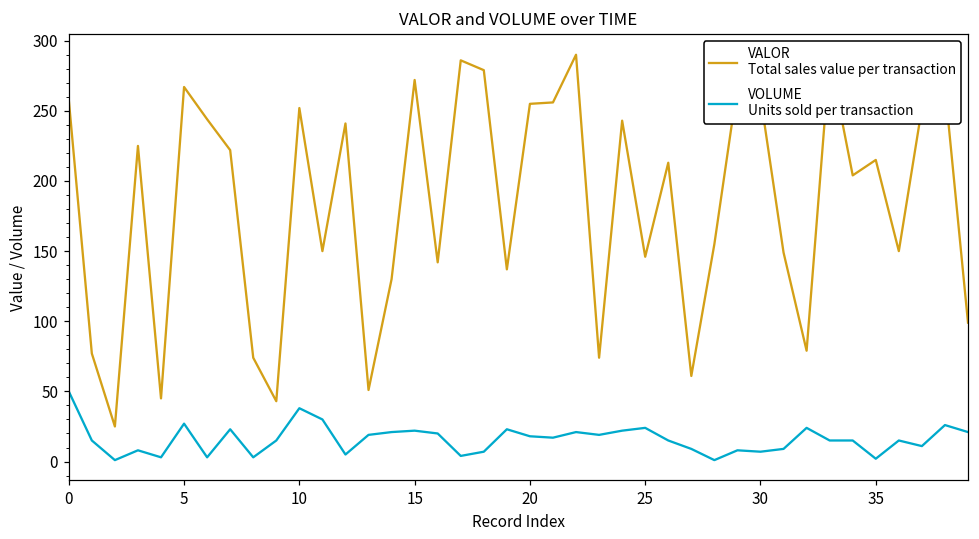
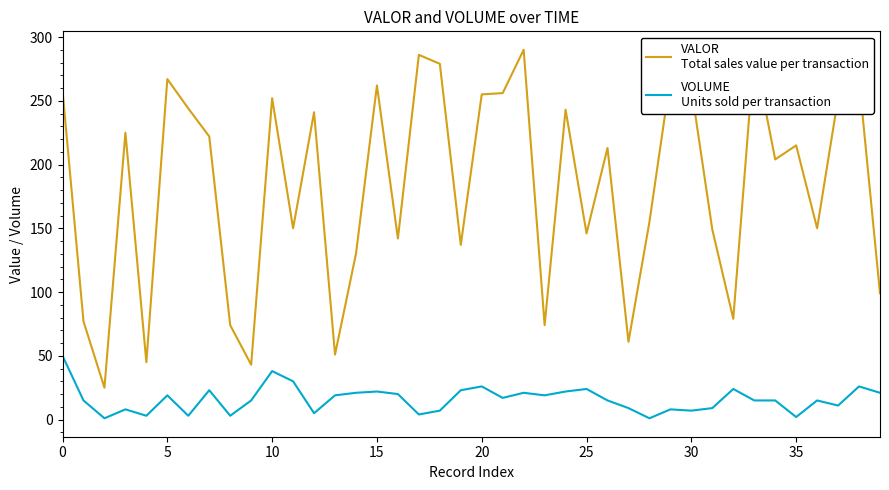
VOLUME Units sold per transaction, 5: 27 -> 19
VALOR Total sales value per transaction, 15: 272 -> 262
VOLUME Units sold per transaction, 20: 18 -> 26
